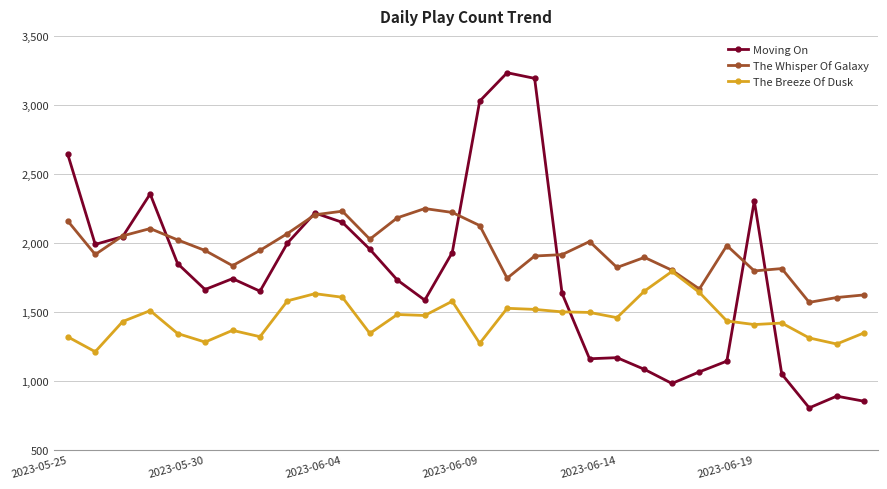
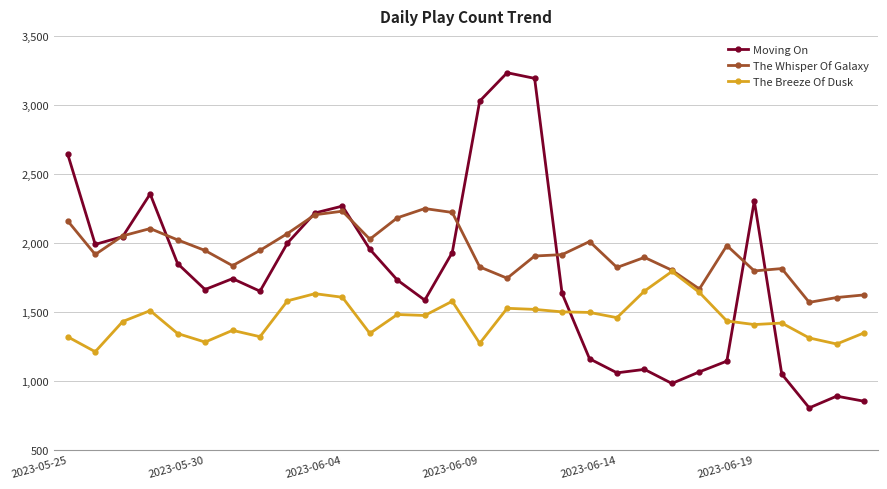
Moving On, 2023-06-04: 2,150 -> 2,270
The Whisper Of Galaxy, 2023-06-09: 2,130 -> 1,830
Moving On, 2023-06-14: 1,170 -> 1,060
